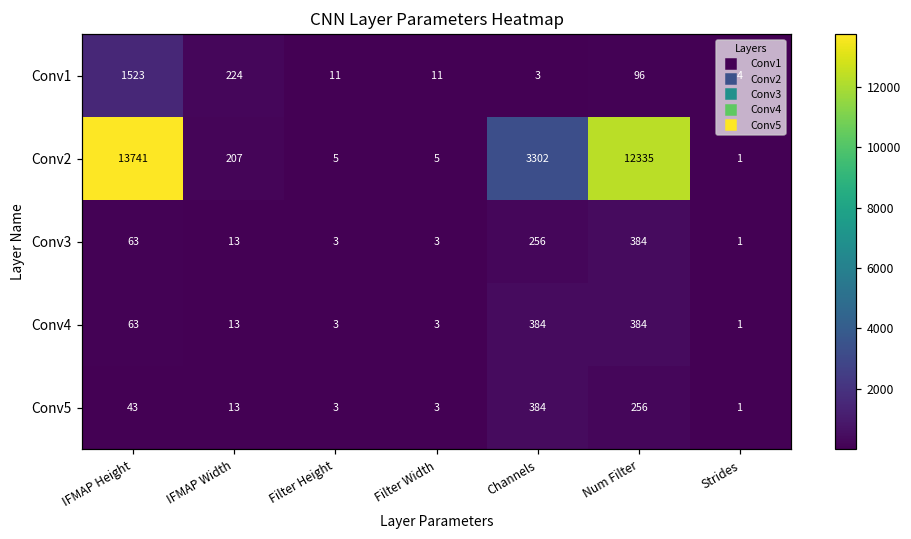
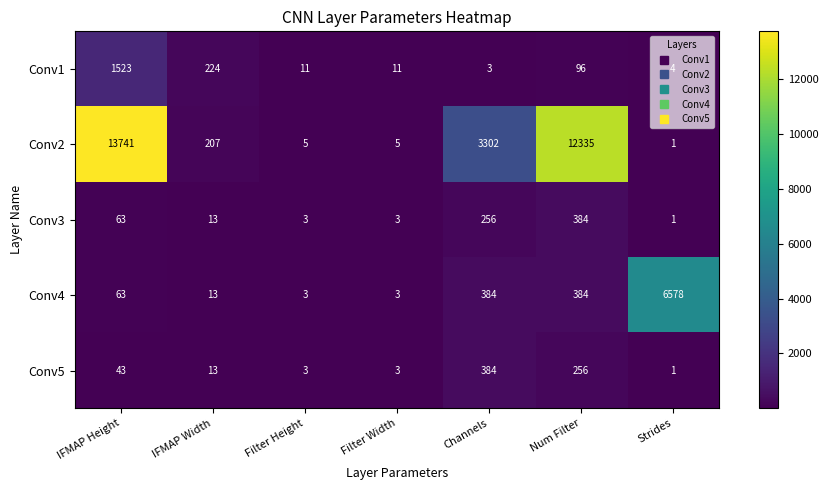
Conv4, Strides: 1 -> 6578
